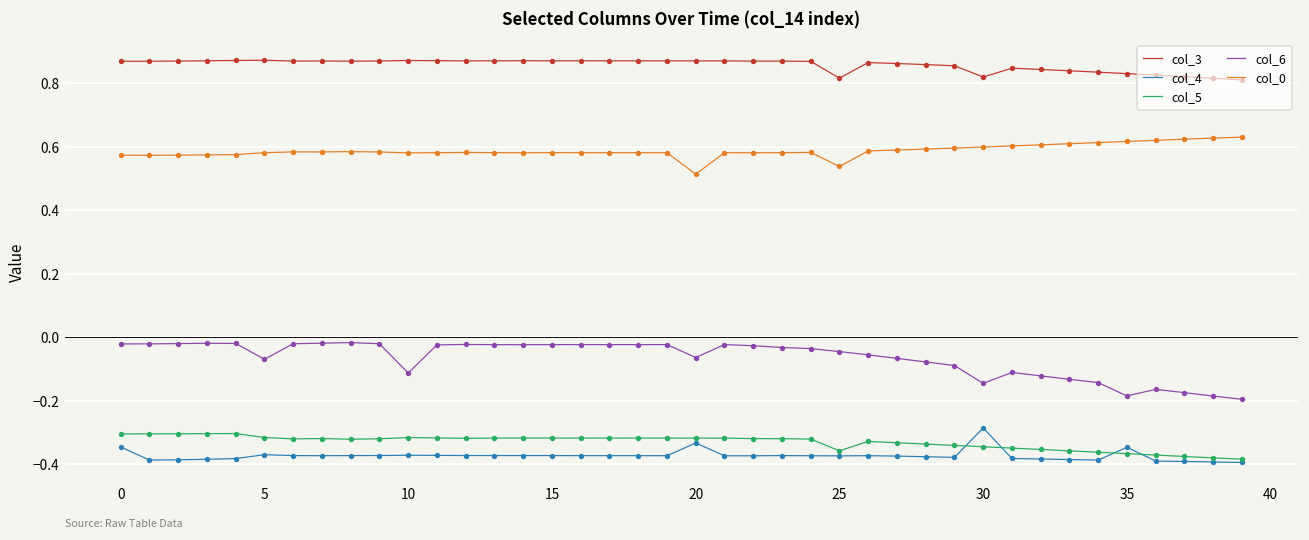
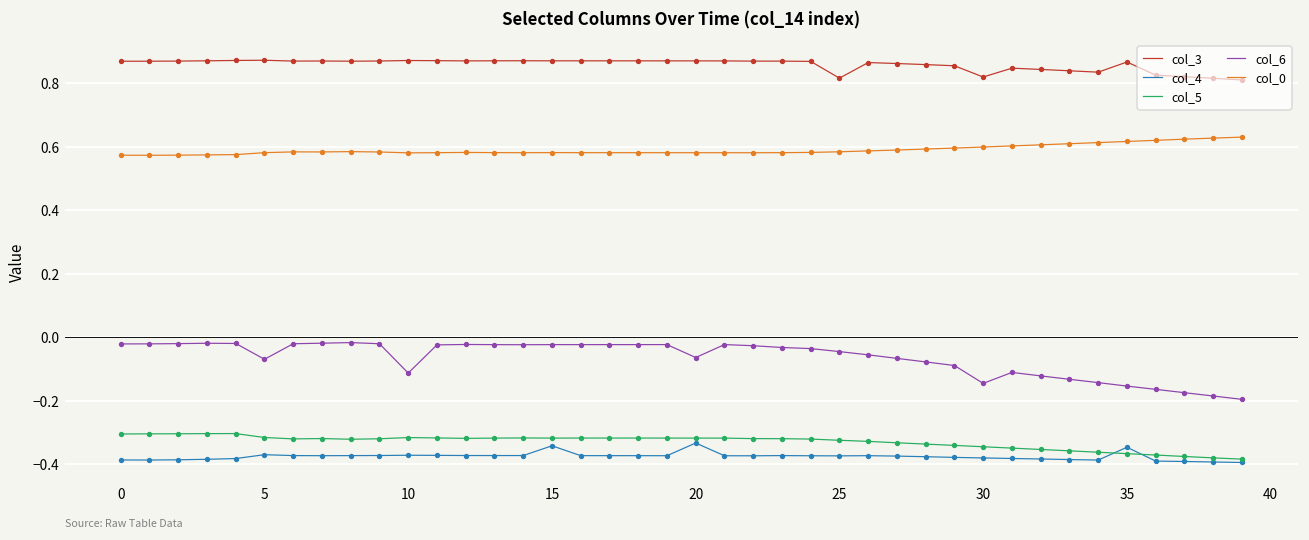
col_4, 0: -0.35 -> -0.39
col_4, 15: -0.37 -> -0.34
col_0, 20: 0.51 -> 0.58
col_5, 25: -0.36 -> -0.33
col_0, 25: 0.54 -> 0.58
col_4, 30: -0.29 -> -0.38
col_3, 35: 0.83 -> 0.87
col_6, 35: -0.19 -> -0.15
